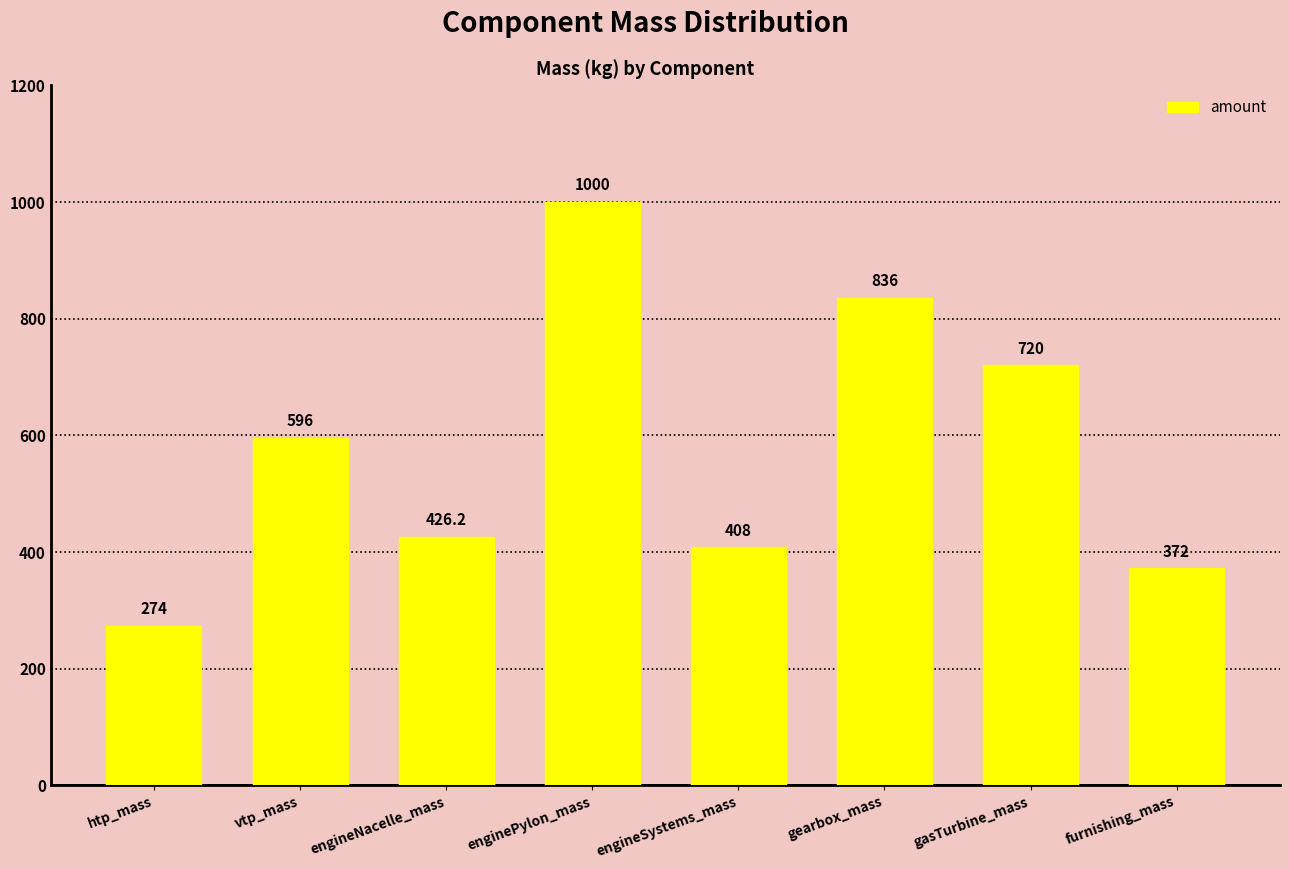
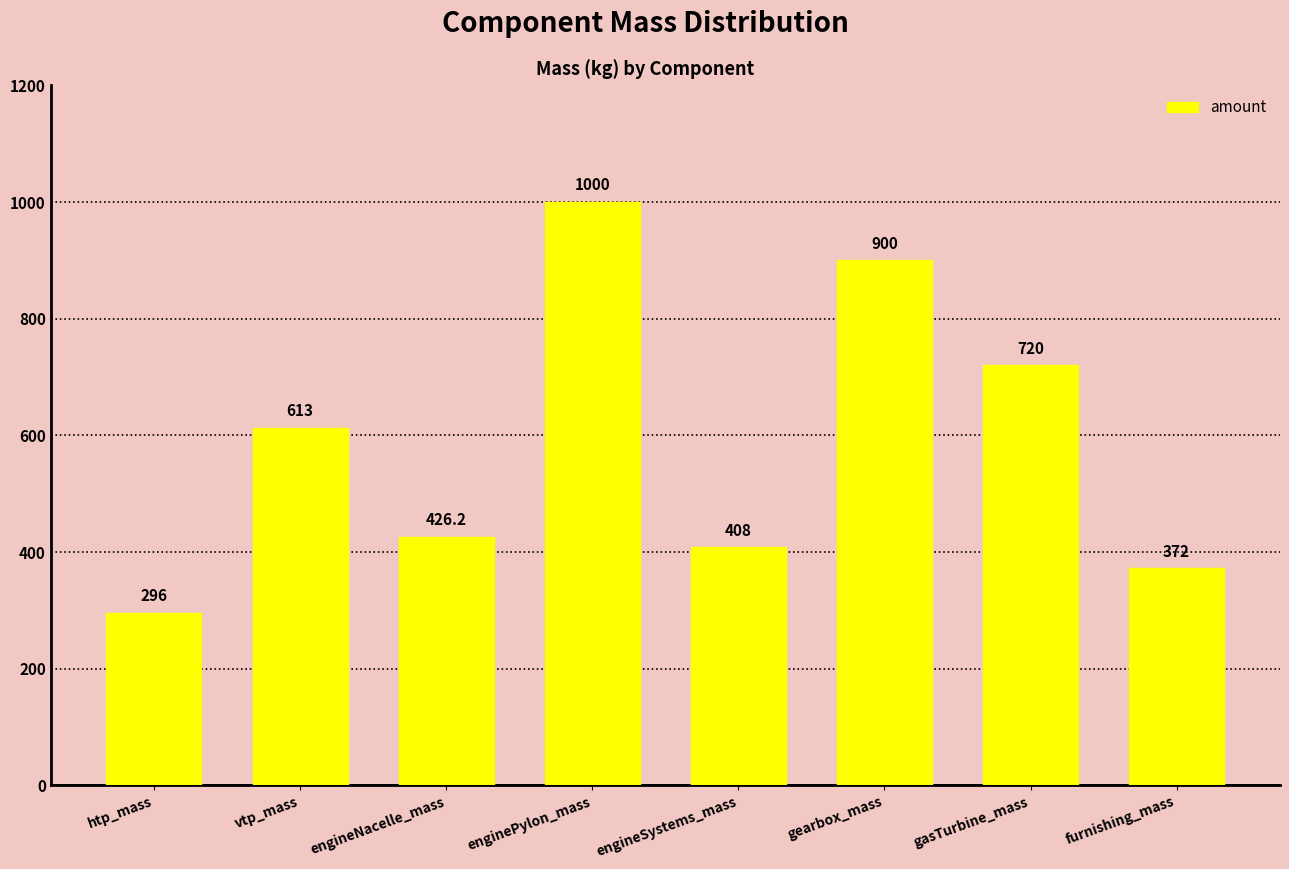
htp_mass: 274 -> 296
vtp_mass: 596 -> 613
gearbox_mass: 836 -> 900
